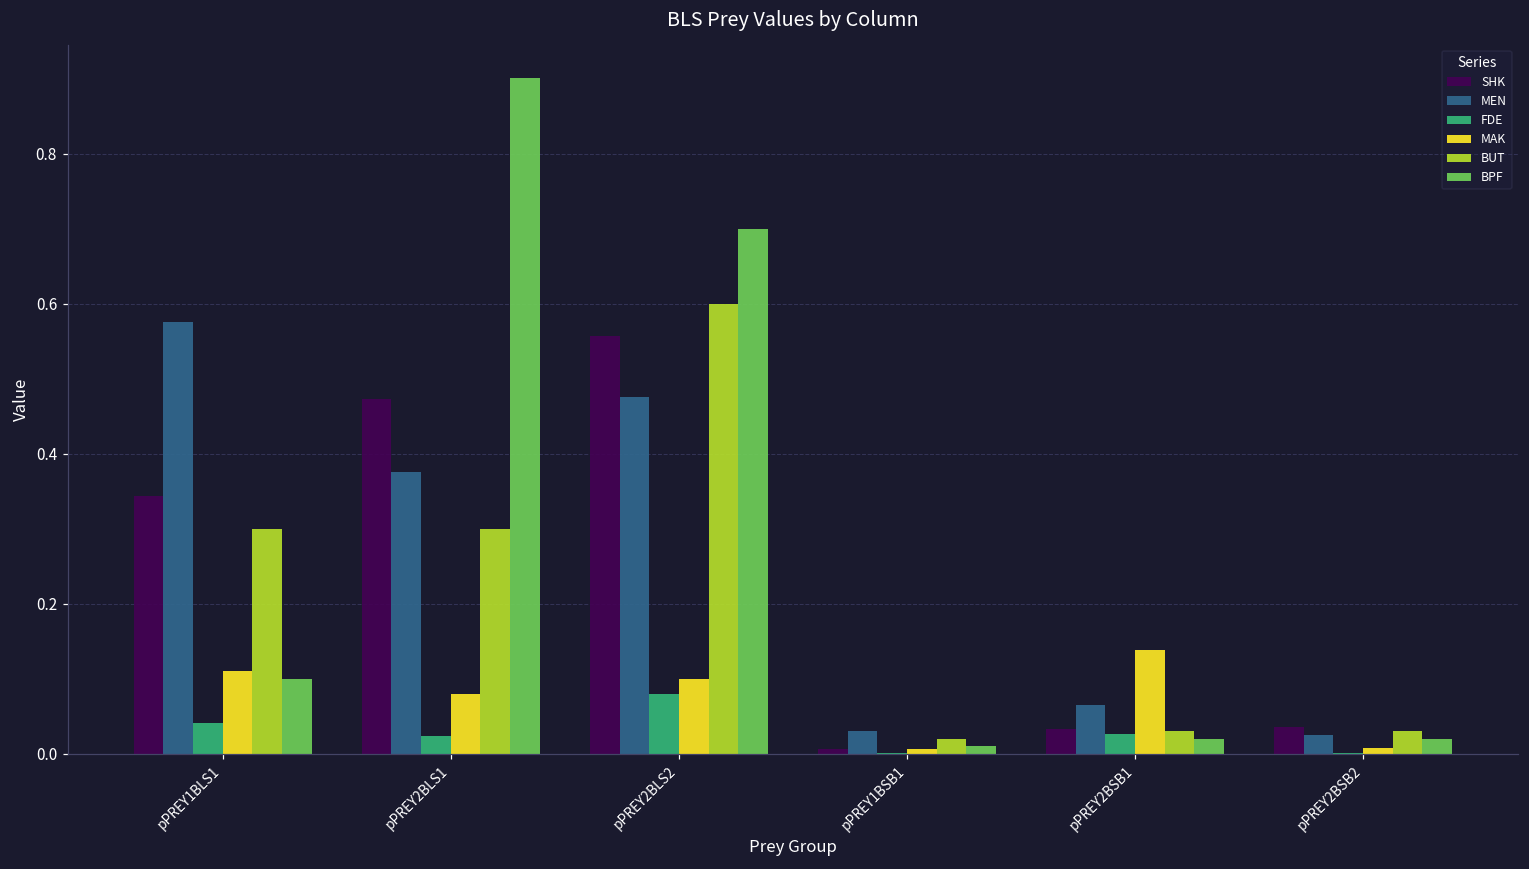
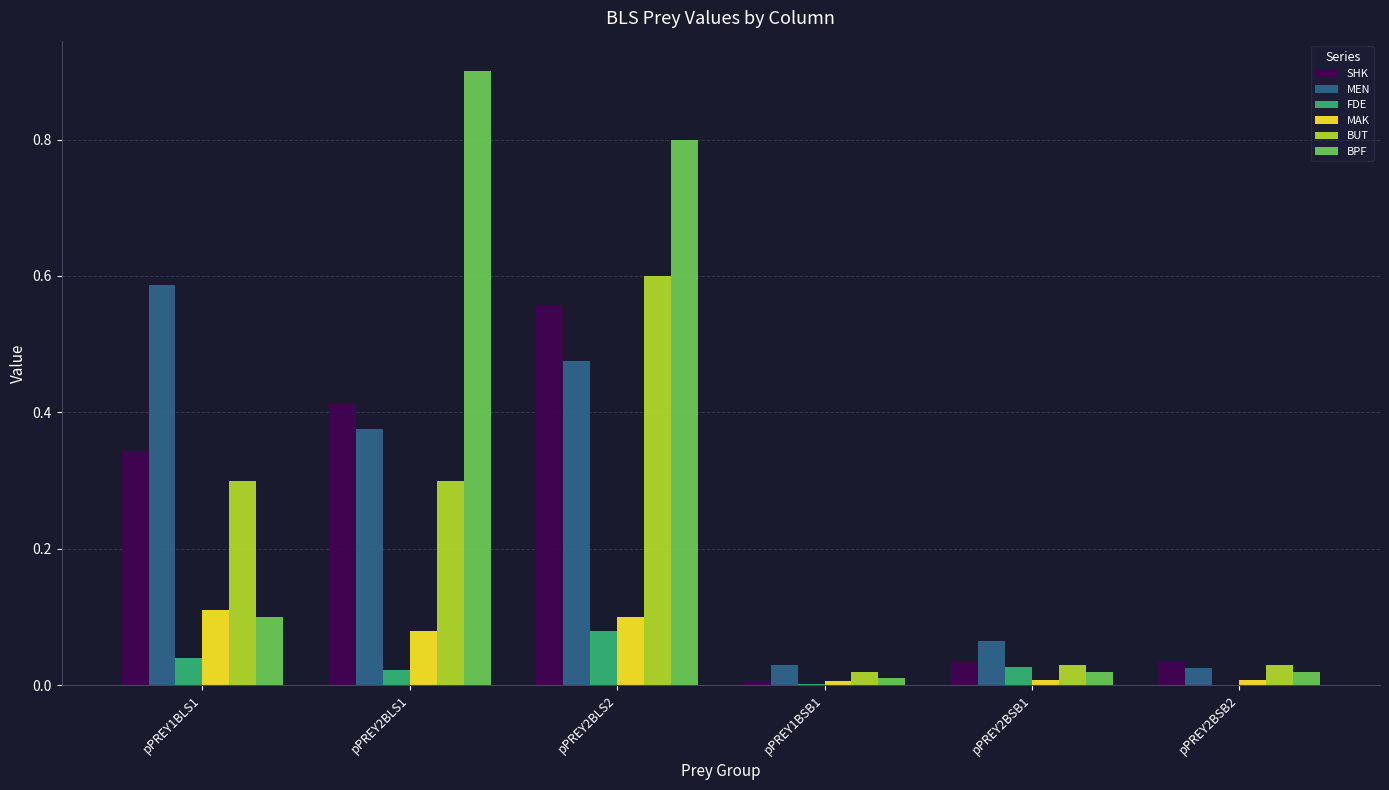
MEN, pPREY1BLS1: 0.58 -> 0.59
SHK, pPREY2BLS1: 0.47 -> 0.41
BPF, pPREY2BLS2: 0.7 -> 0.8
MAK, pPREY2BSB1: 0.14 -> 0.01
